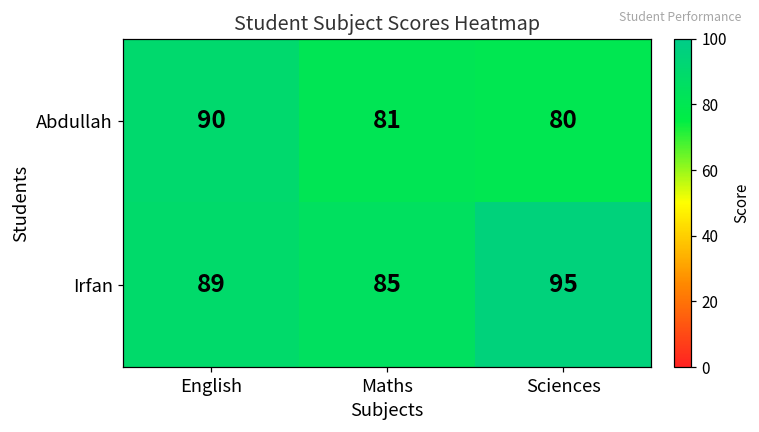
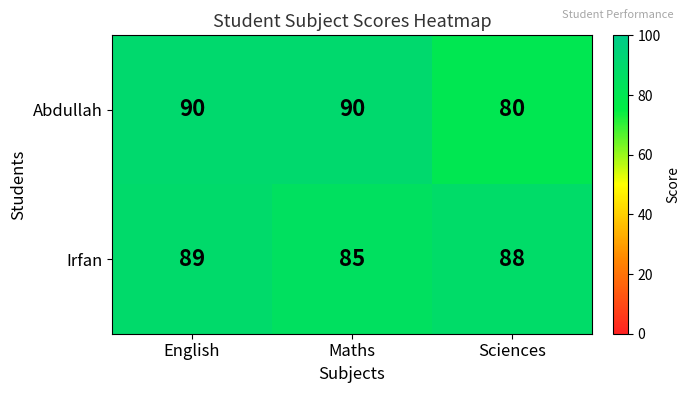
Abdullah, Maths: 81 -> 90
Irfan, Sciences: 95 -> 88
